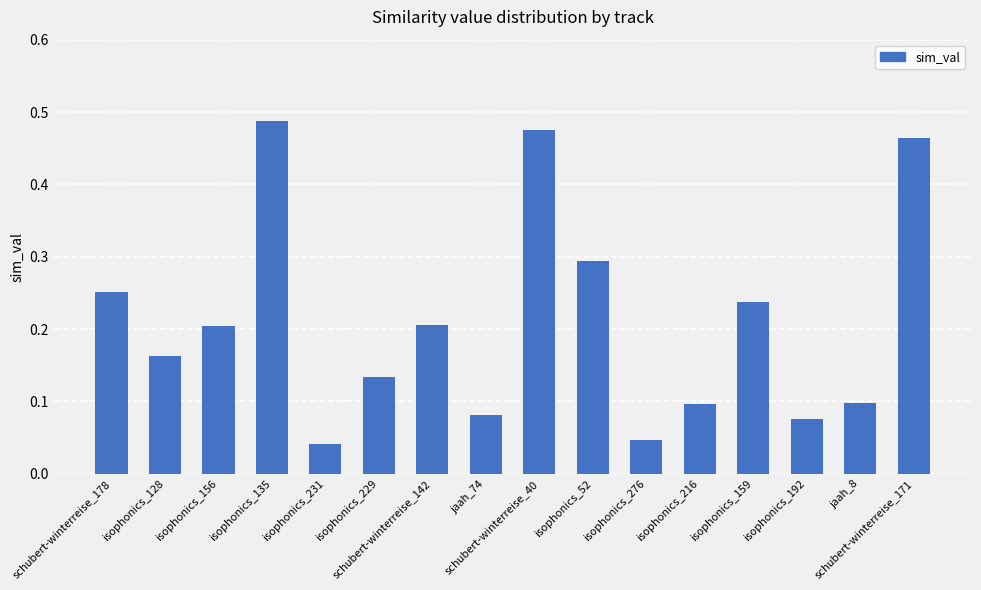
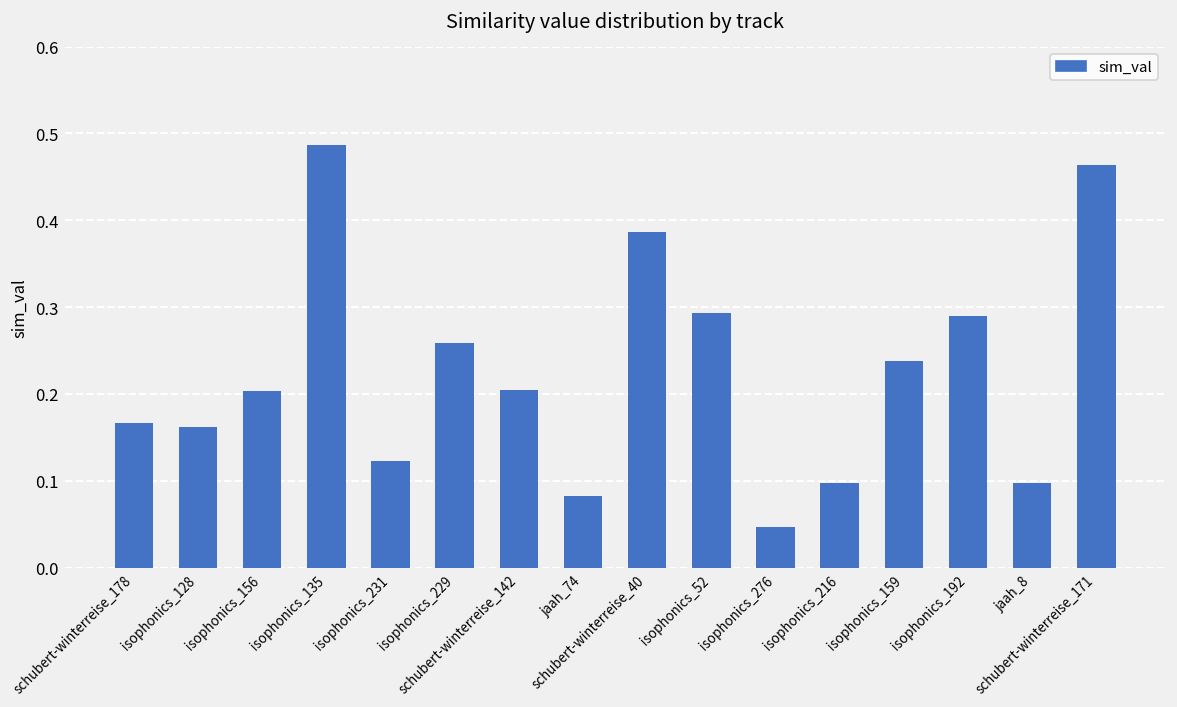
schubert-winterreise_178: 0.25 -> 0.17
isophonics_231: 0.04 -> 0.12
isophonics_229: 0.13 -> 0.26
schubert-winterreise_40: 0.48 -> 0.39
isophonics_192: 0.08 -> 0.29
